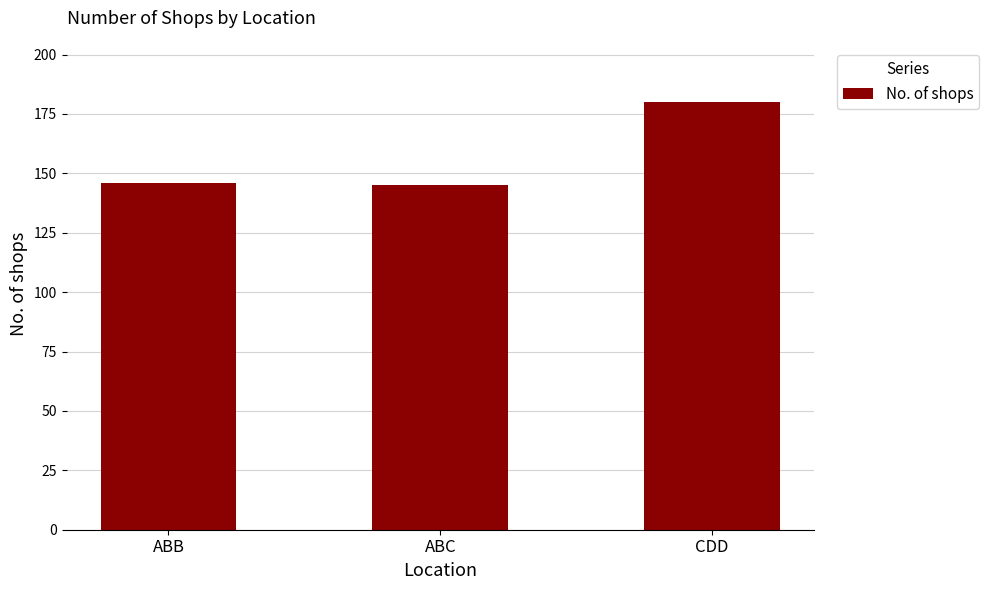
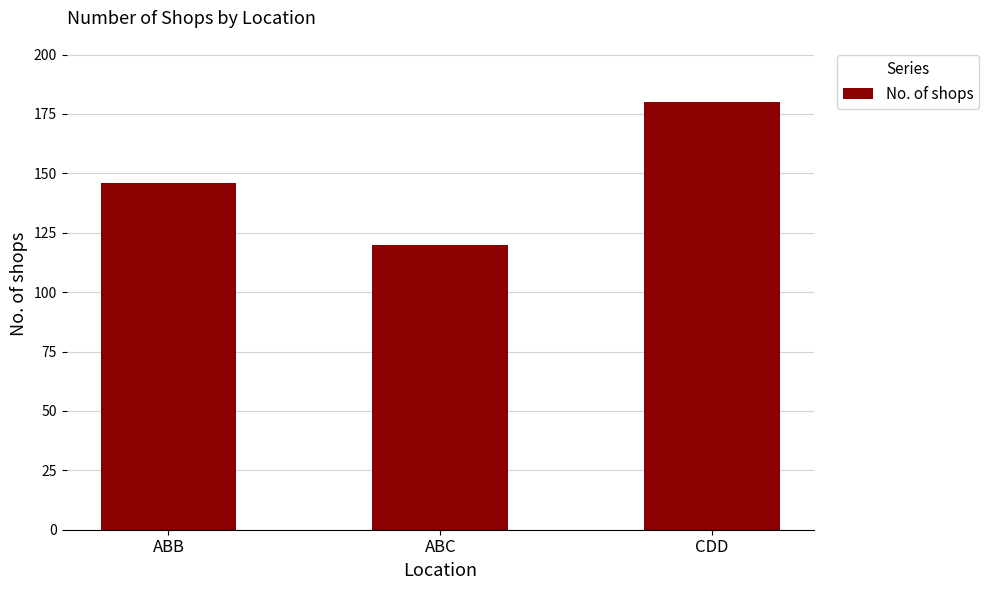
ABC: 145 -> 120
